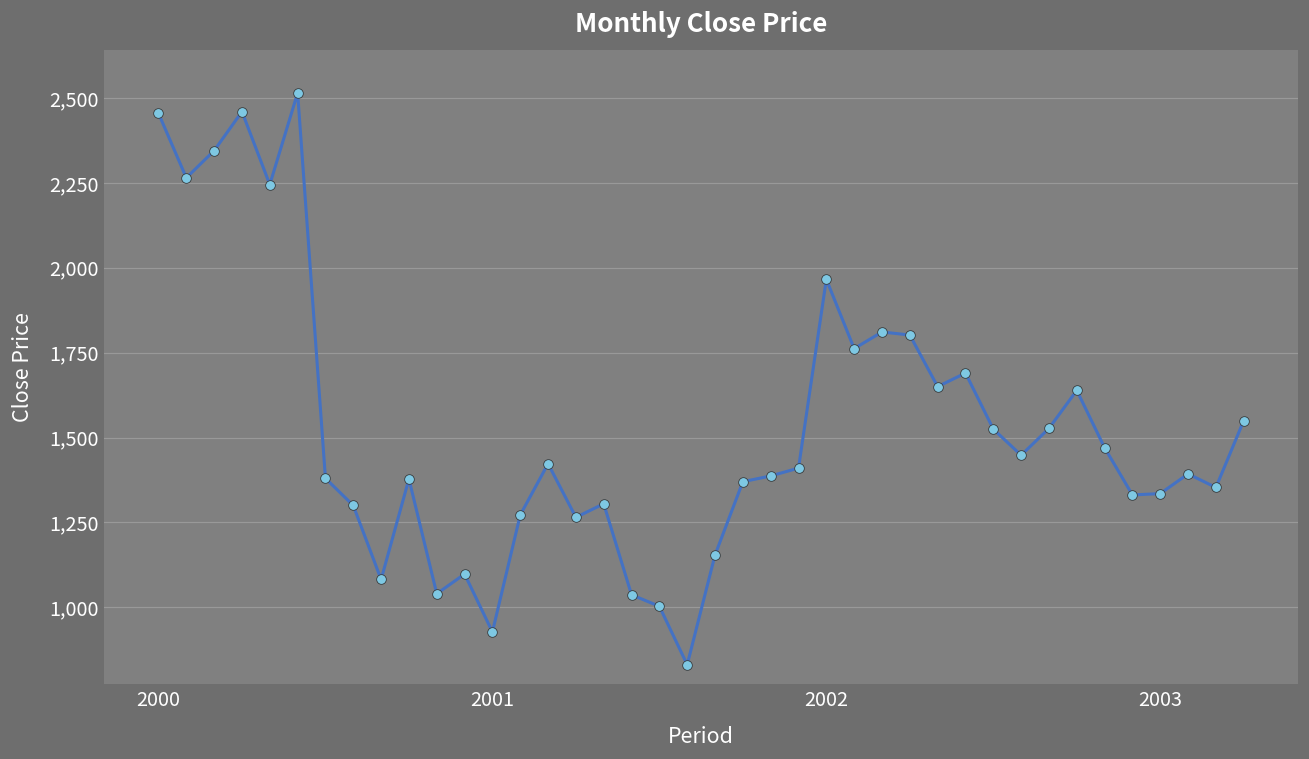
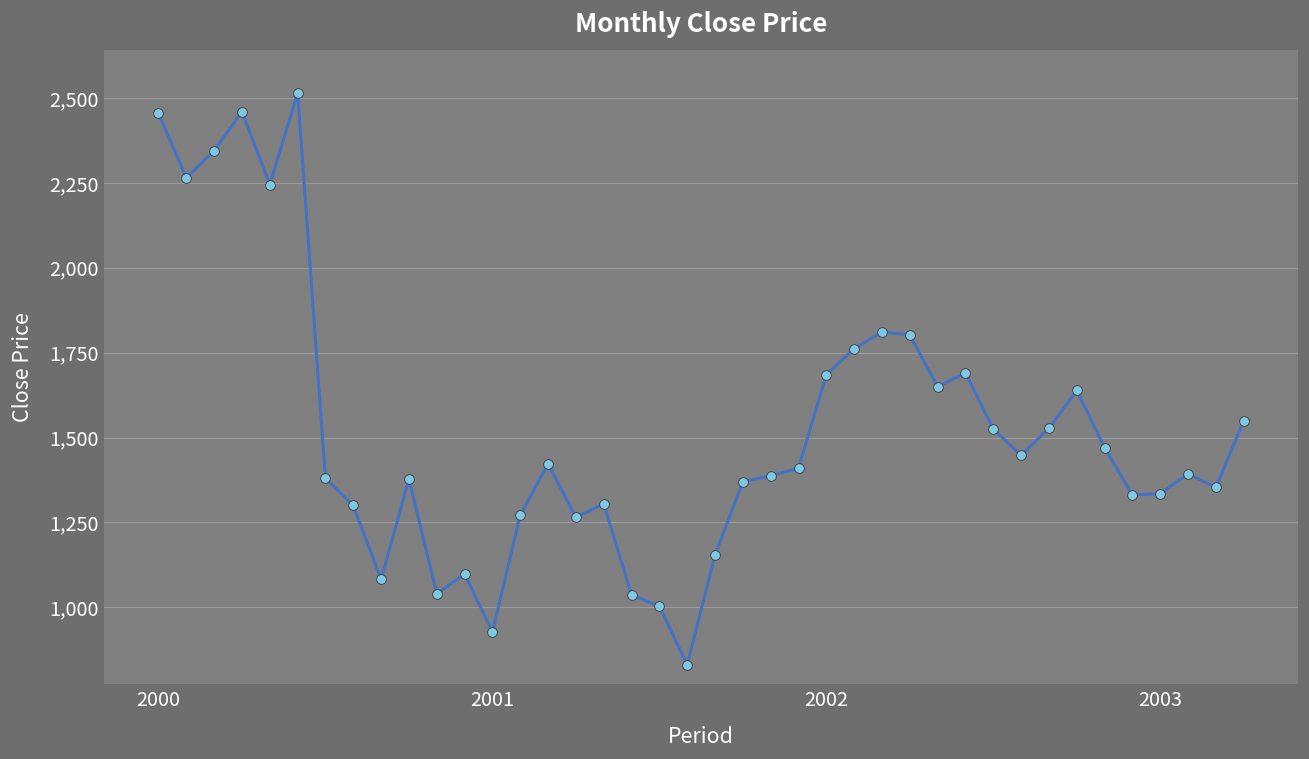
2002: 1,970 -> 1,690
